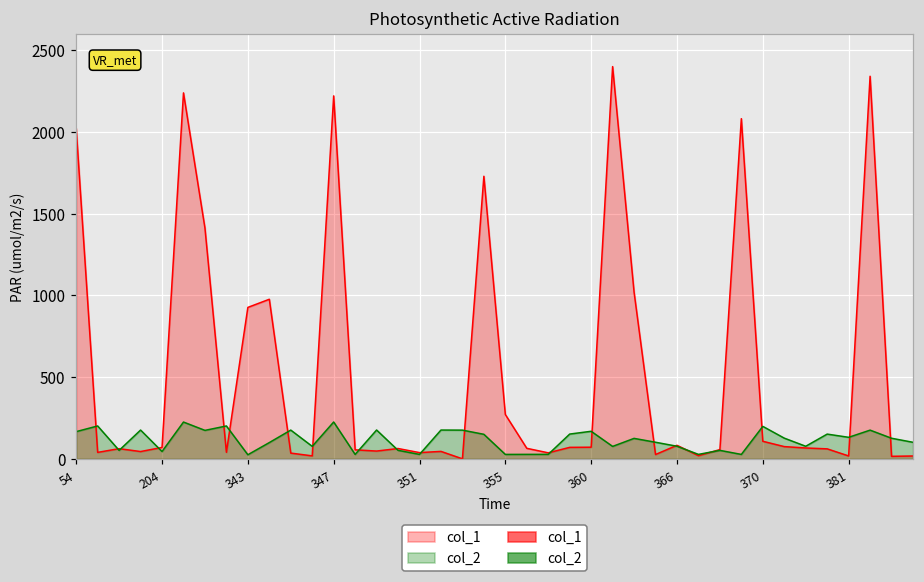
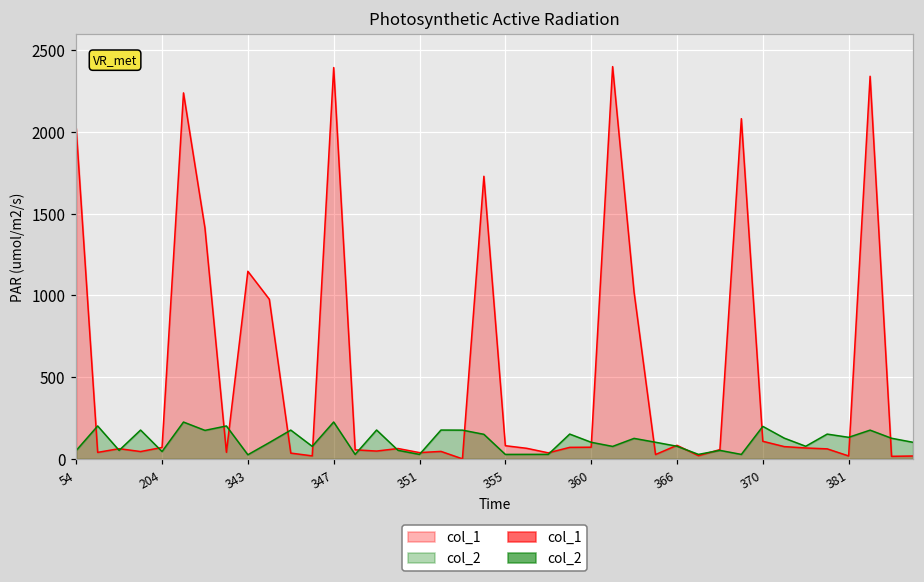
col_2, 54: 170 -> 50
col_1, 343: 930 -> 1150
col_1, 347: 2220 -> 2390
col_1, 355: 270 -> 80
col_2, 360: 170 -> 100
